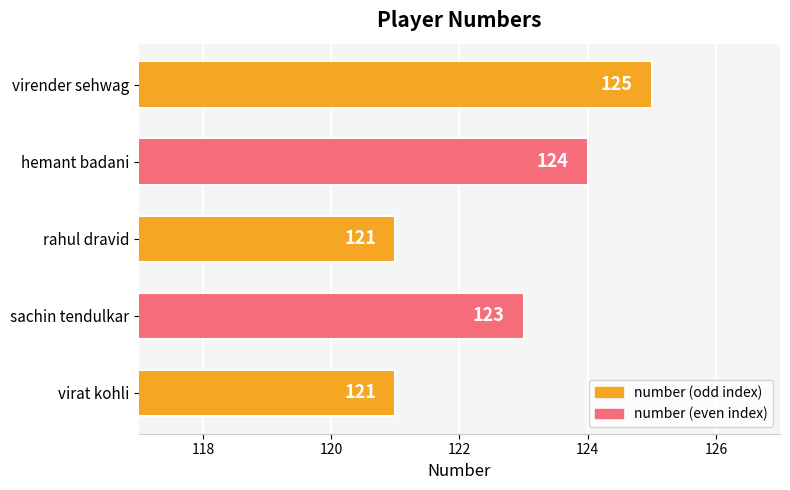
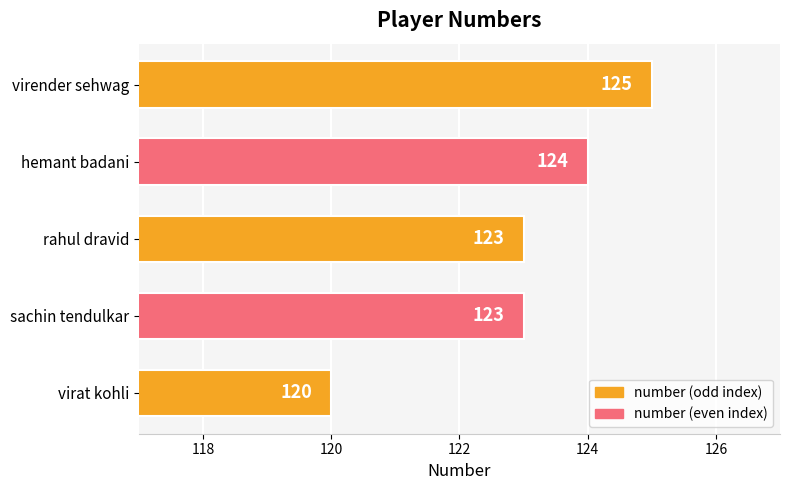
rahul dravid: 121 -> 123
virat kohli: 121 -> 120
